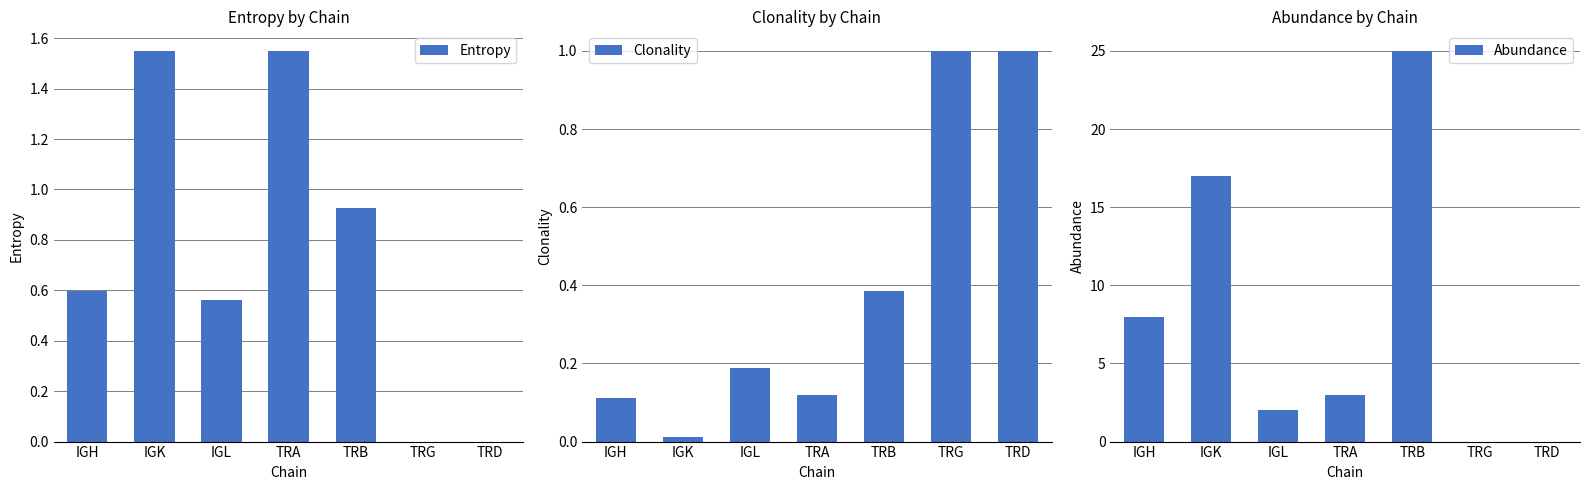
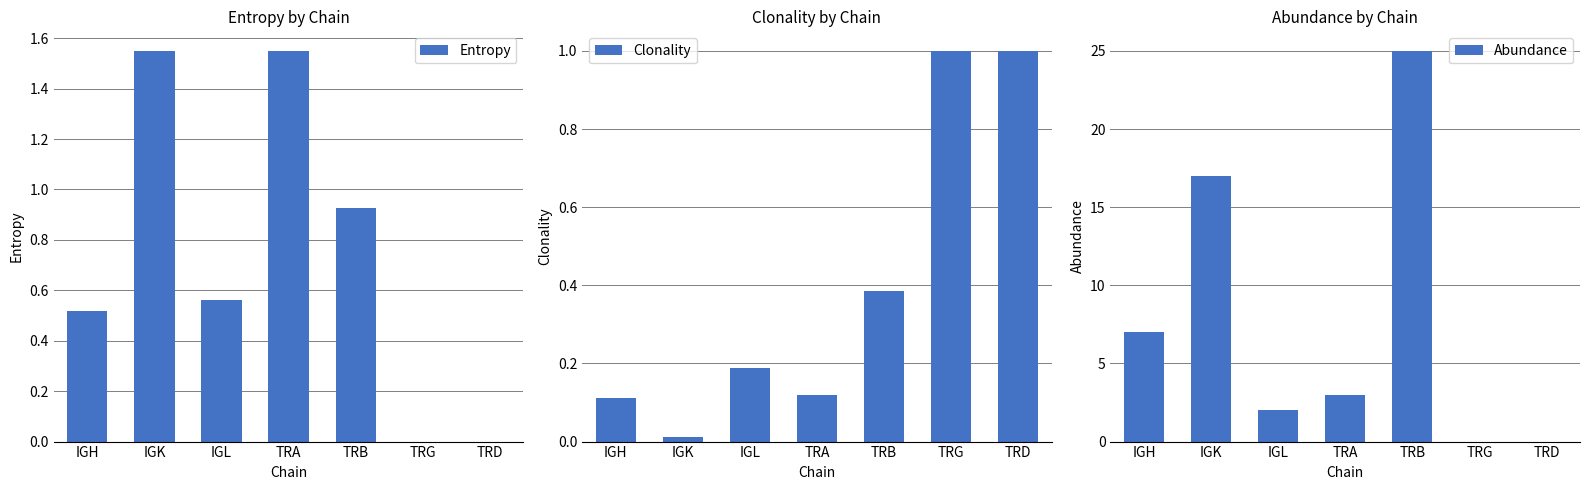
Entropy by Chain, IGH: 0.60 -> 0.52
Abundance by Chain, IGH: 8 -> 7
